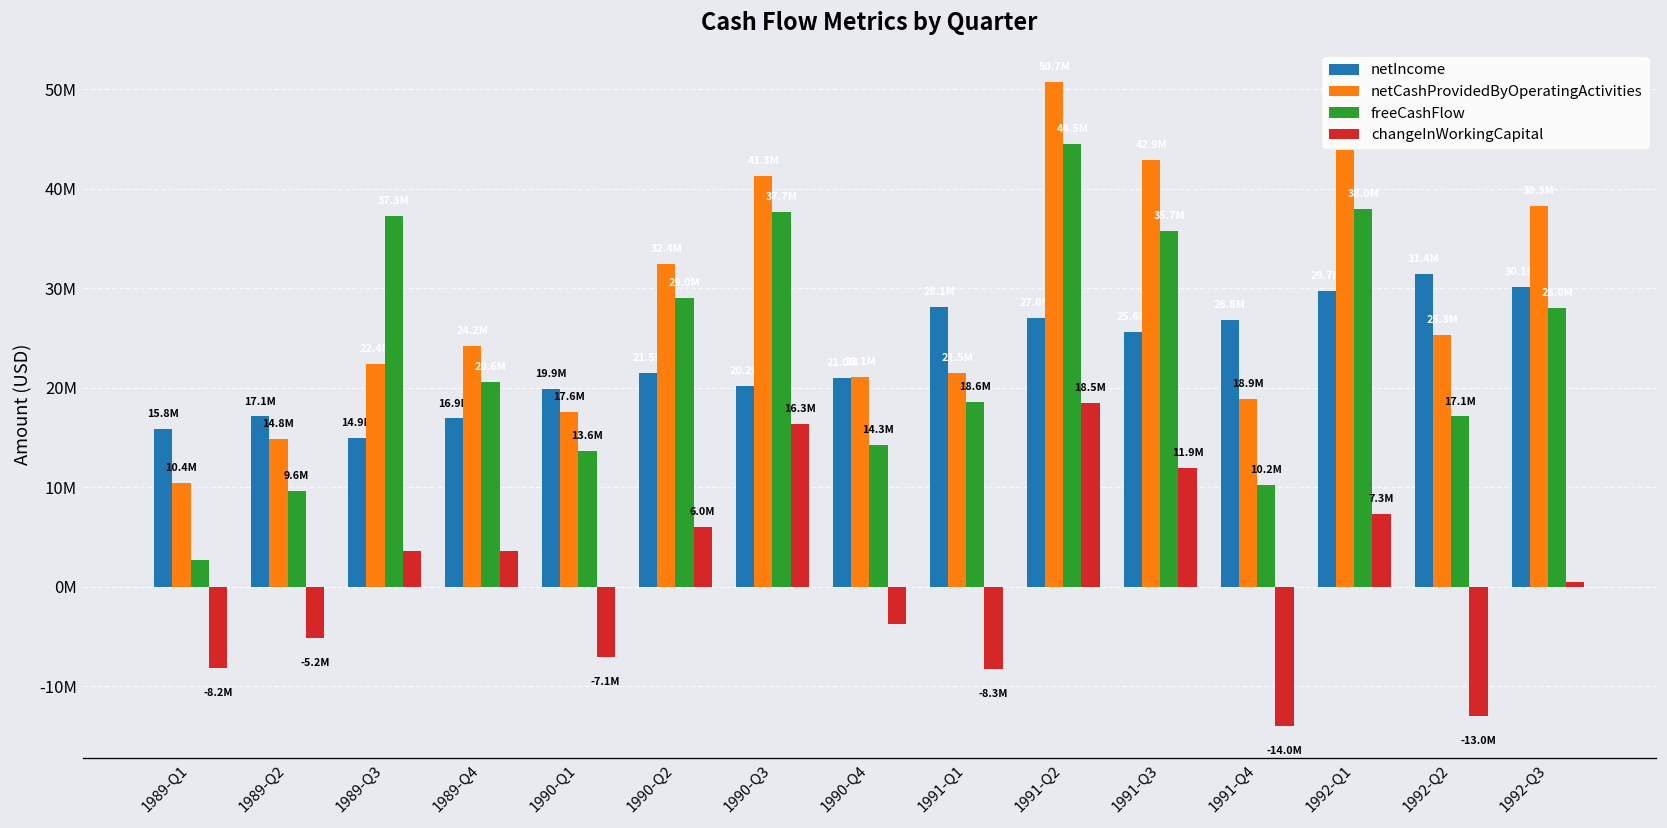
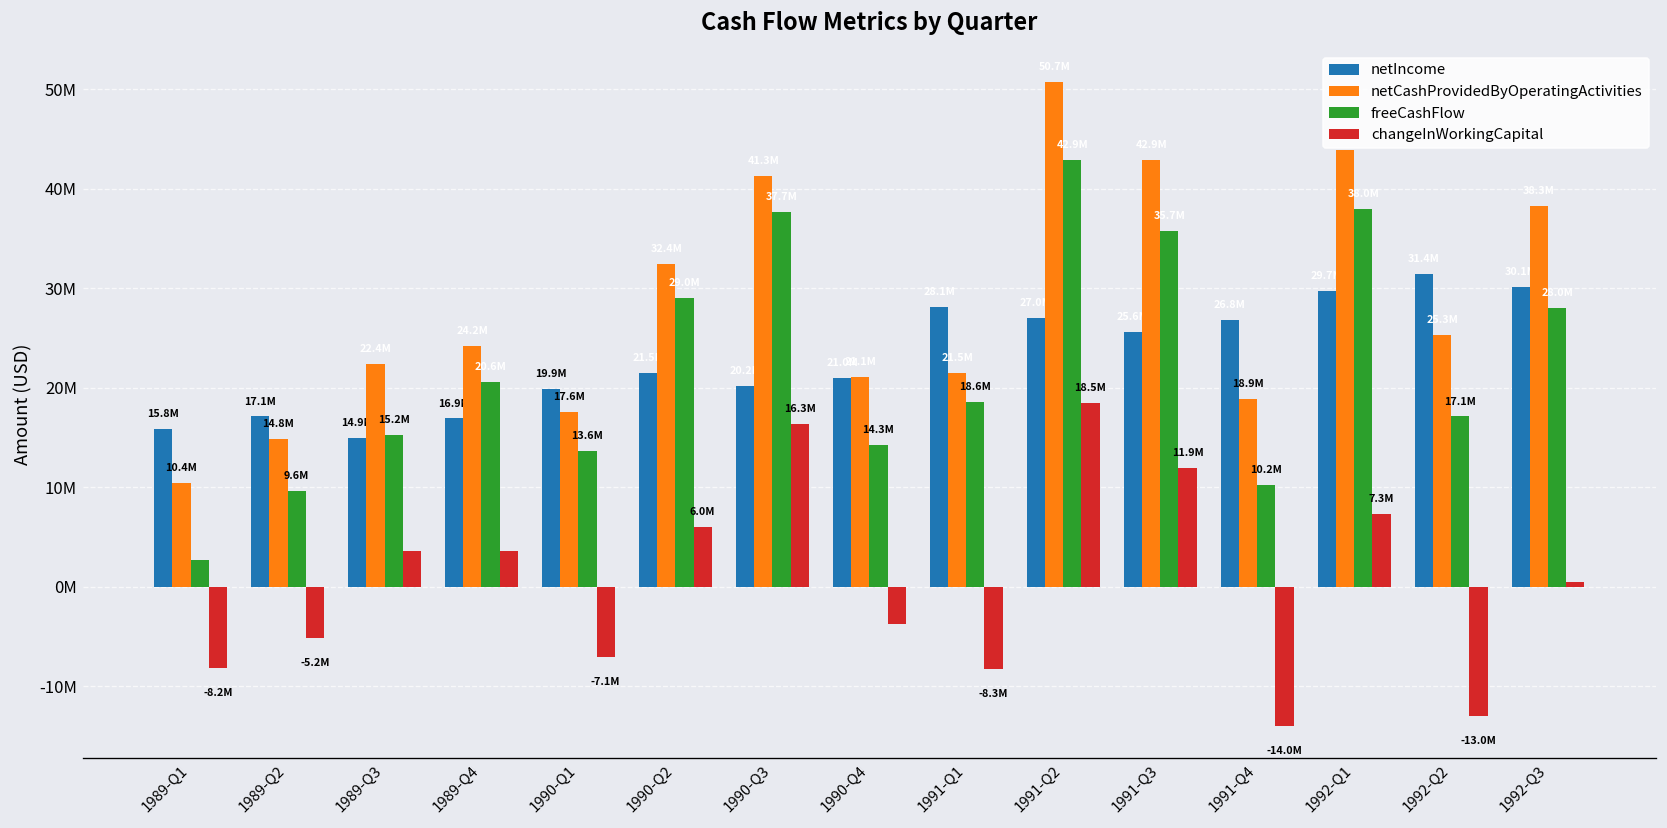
freeCashFlow, 1989-Q3: 37000000 -> 15000000
freeCashFlow, 1991-Q2: 45000000 -> 43000000
